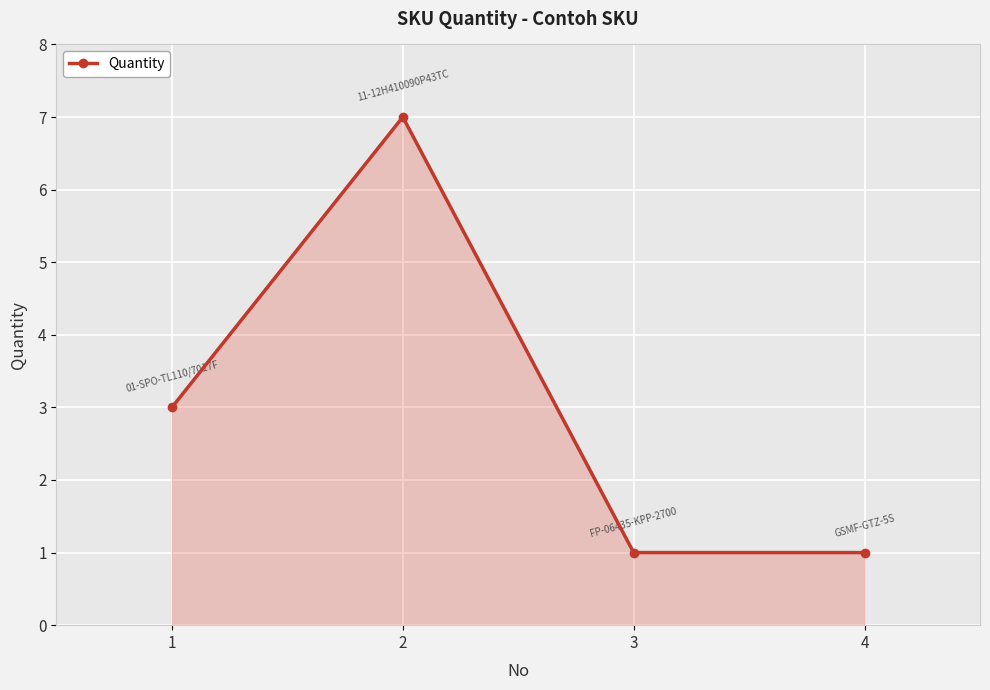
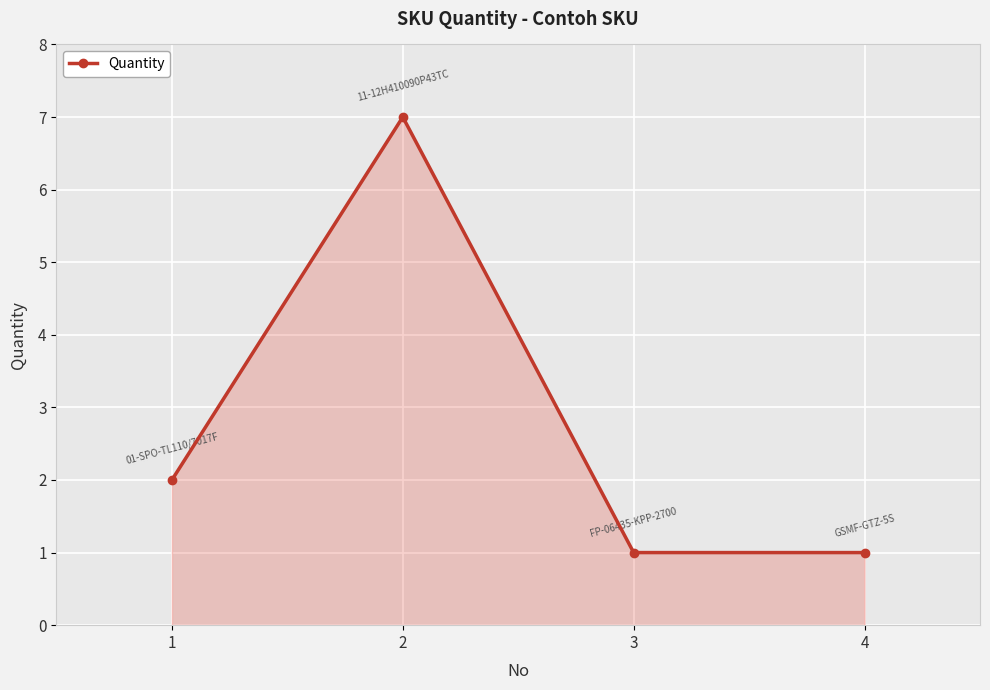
1: 3 -> 2
